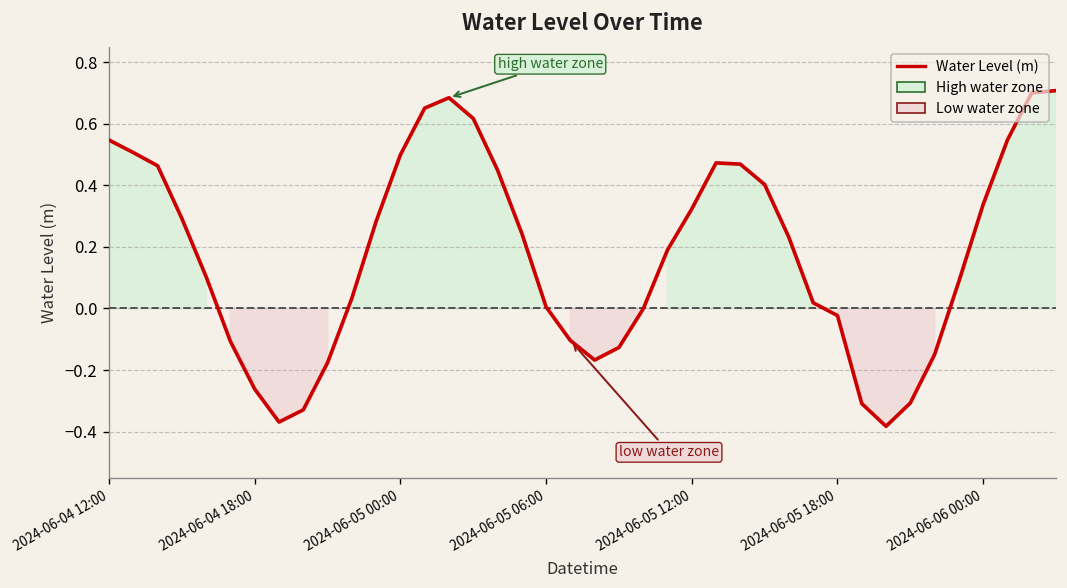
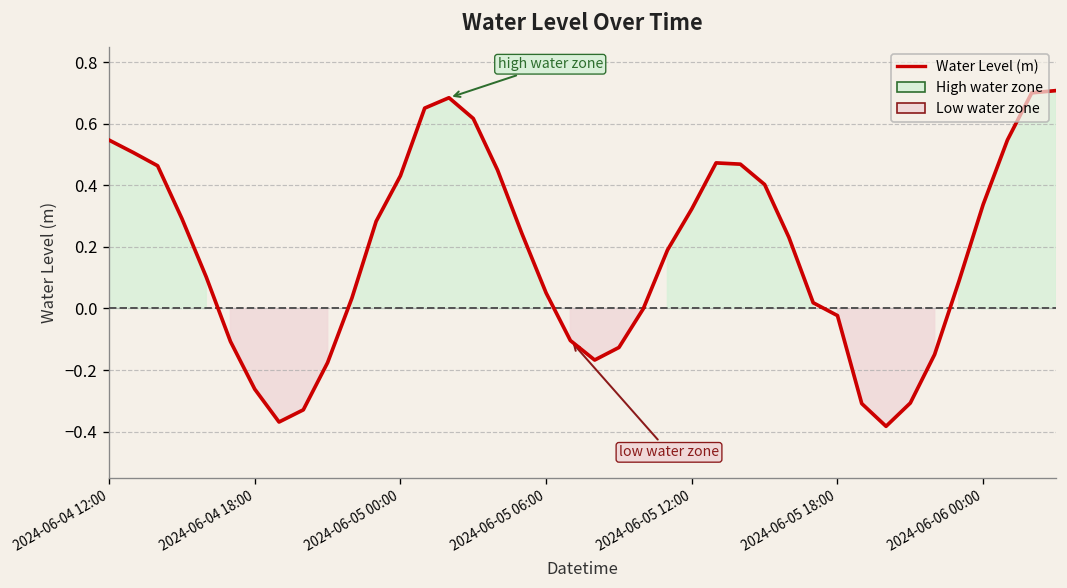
2024-06-05 00:00: 0.50 -> 0.43
2024-06-05 06:00: 0.01 -> 0.05
